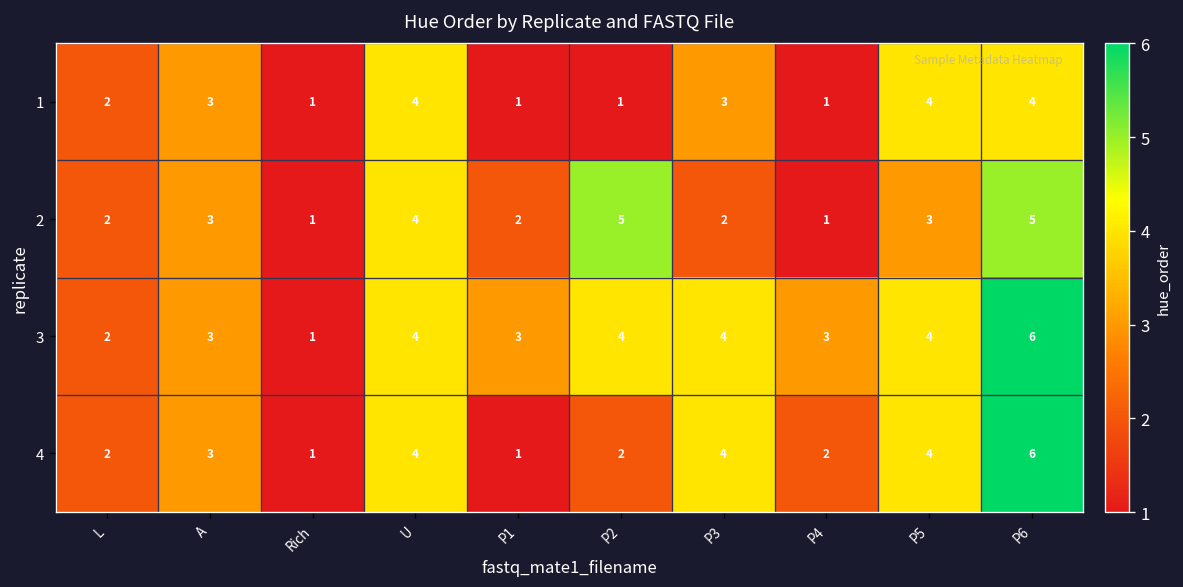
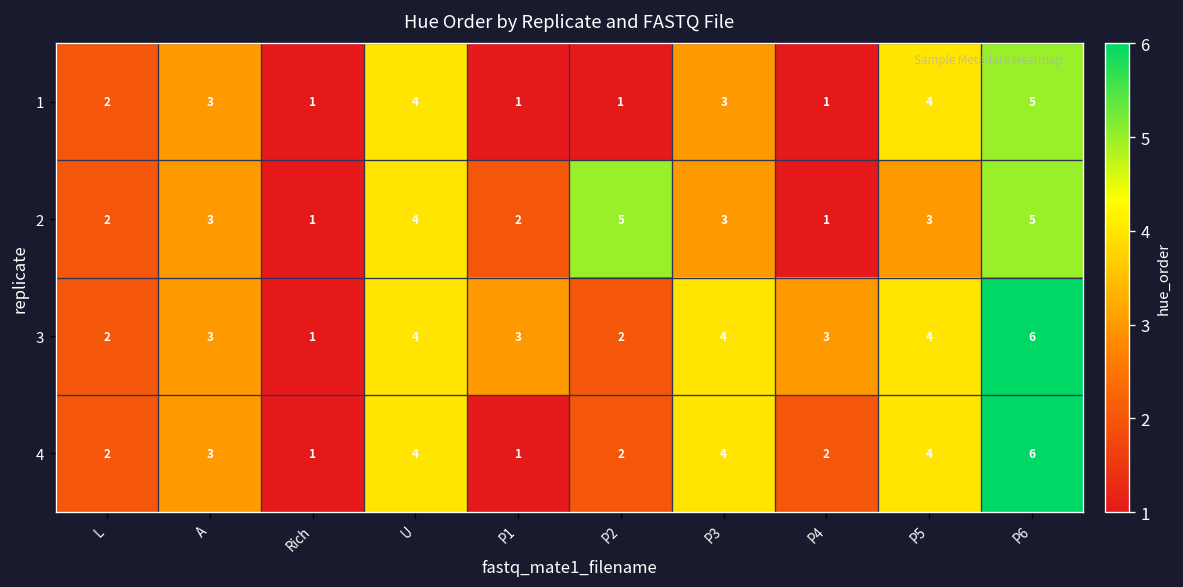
1, P6: 4 -> 5
2, P3: 2 -> 3
3, P2: 4 -> 2
